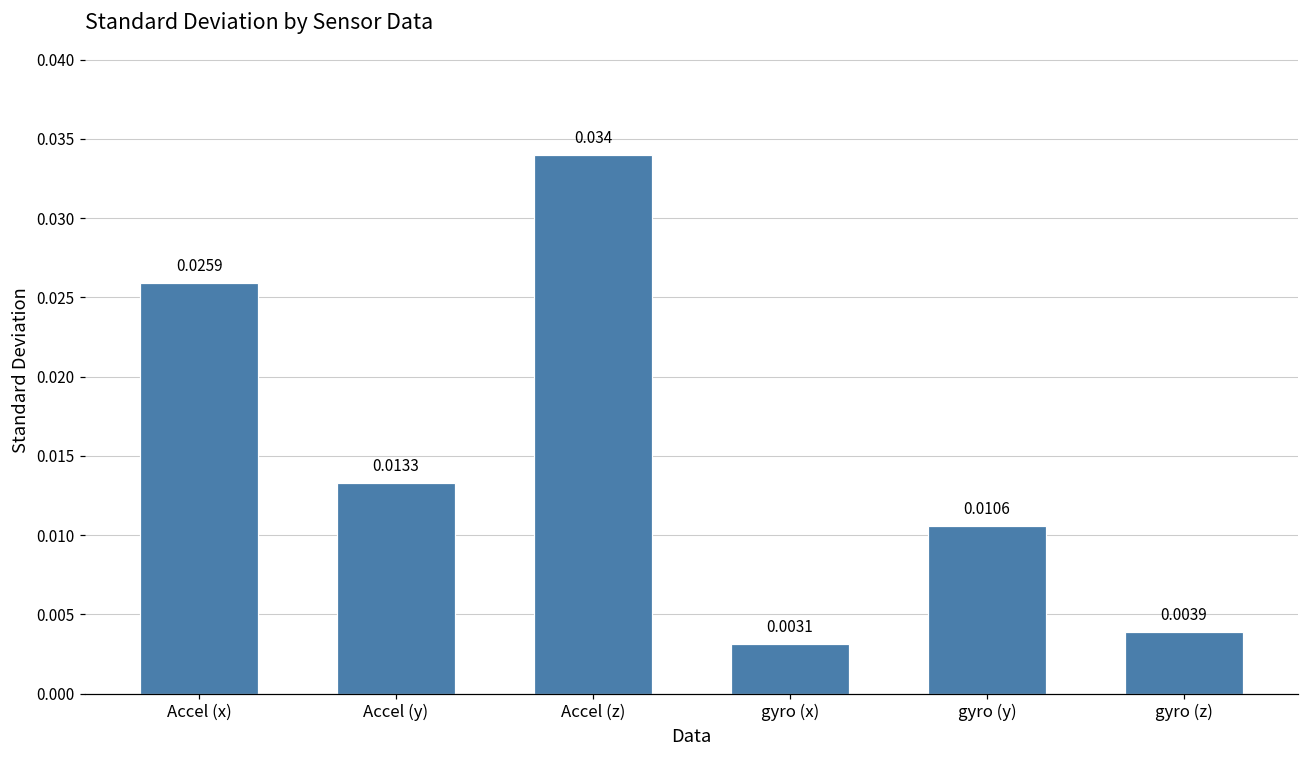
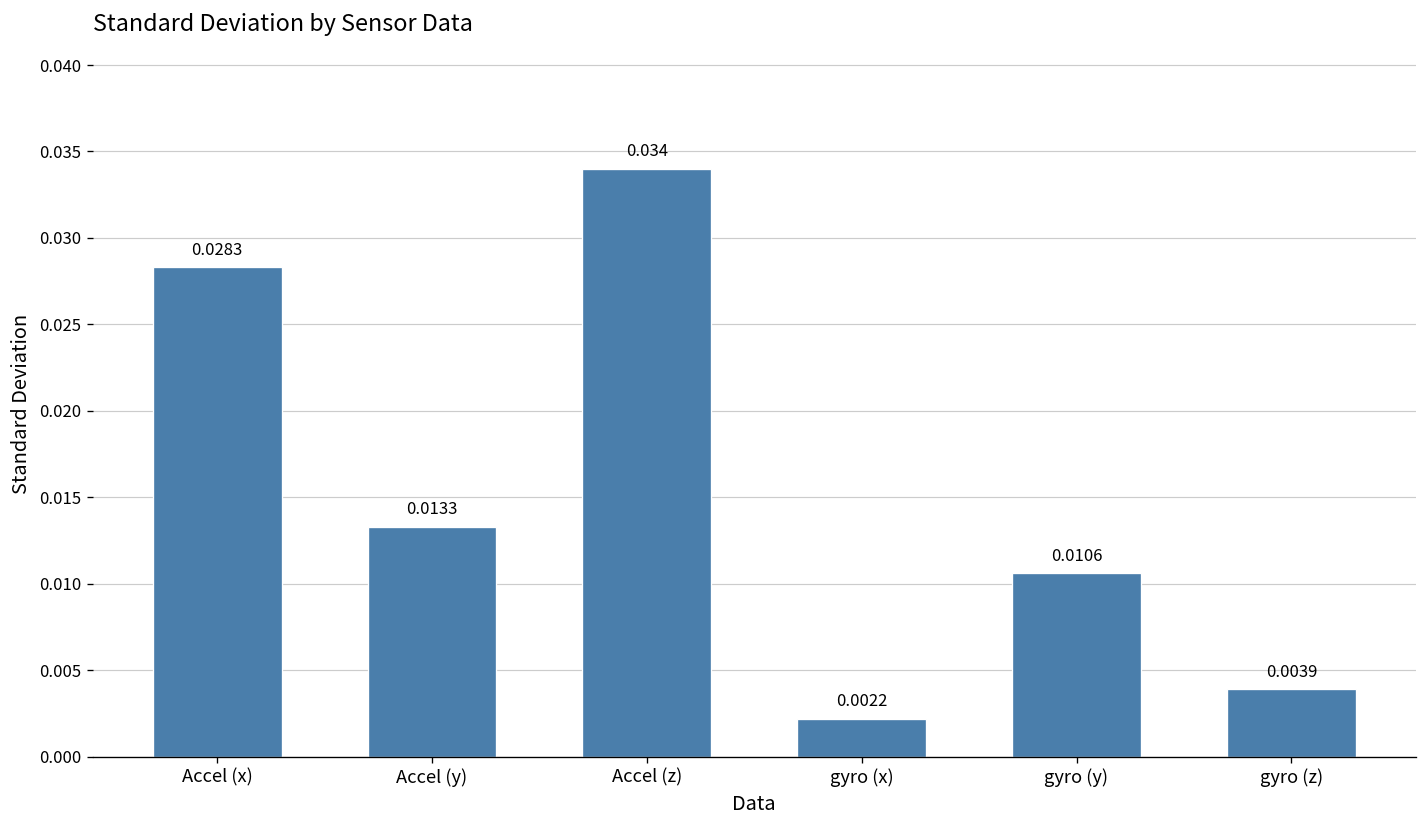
Accel (x): 0.0259 -> 0.0283
gyro (x): 0.0031 -> 0.0022
